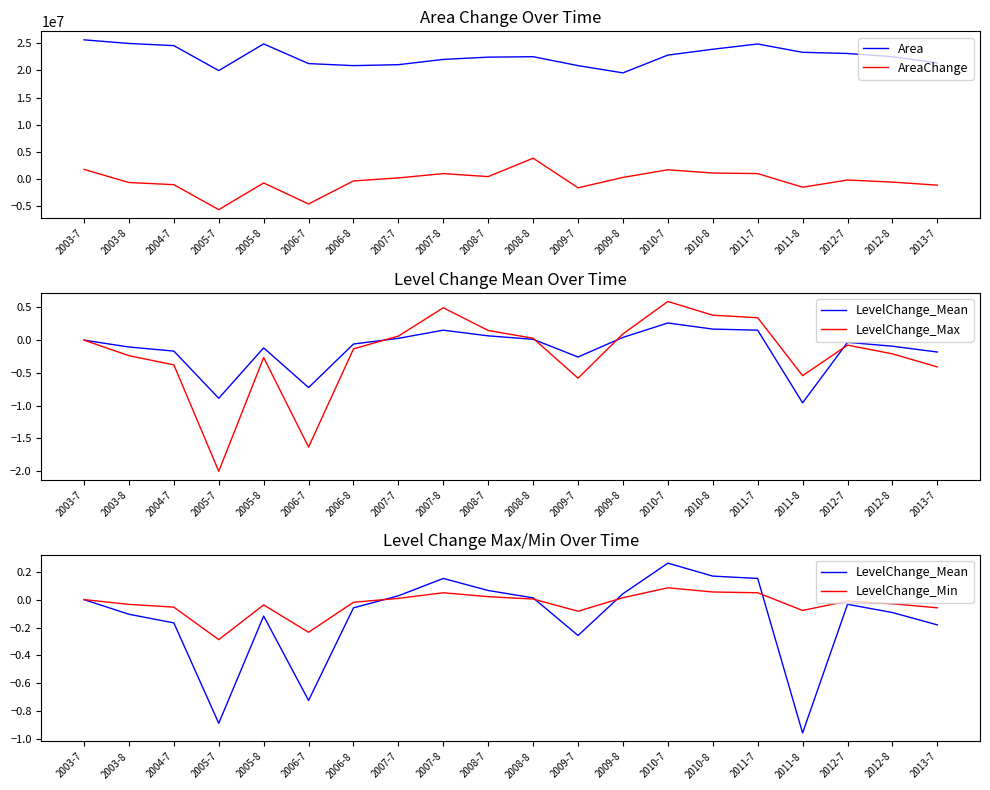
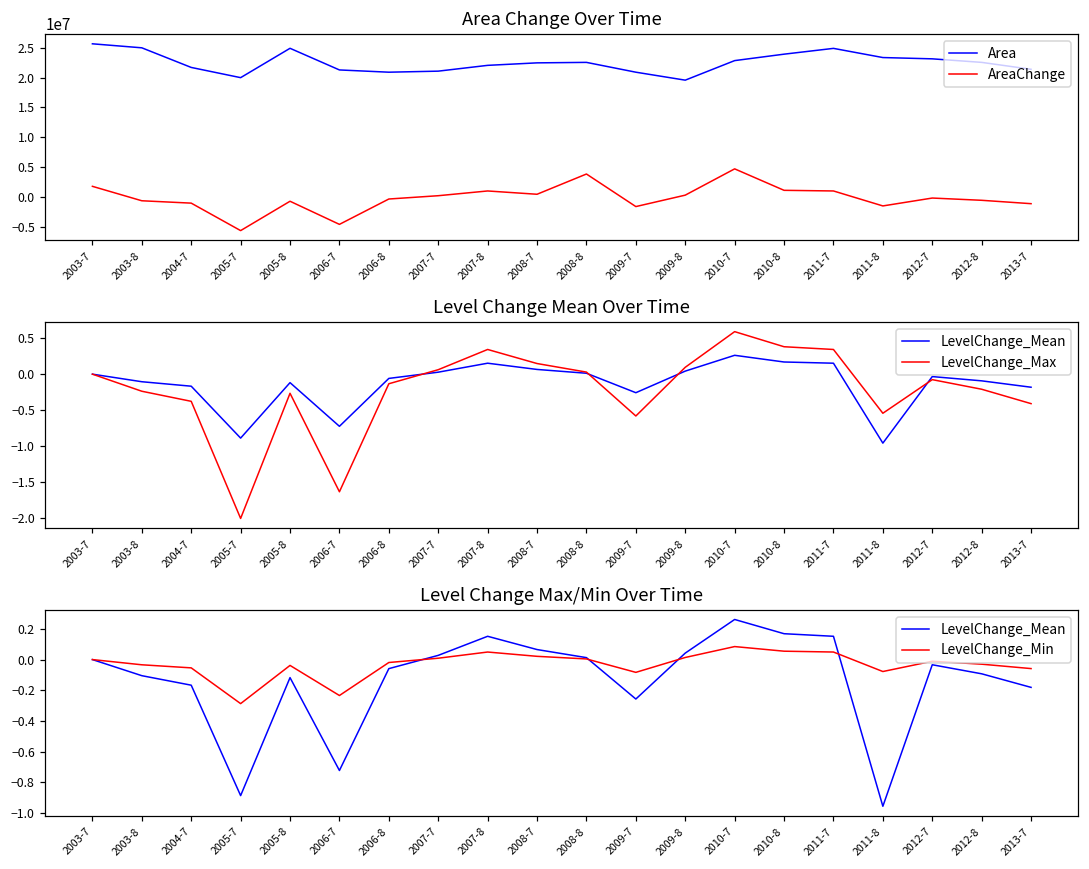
Area Change Over Time, Area, 2004-7: 25000000 -> 22000000
Area Change Over Time, AreaChange, 2010-7: 2000000 -> 5000000
Level Change Mean Over Time, LevelChange_Max, 2007-8: 0.5 -> 0.3
